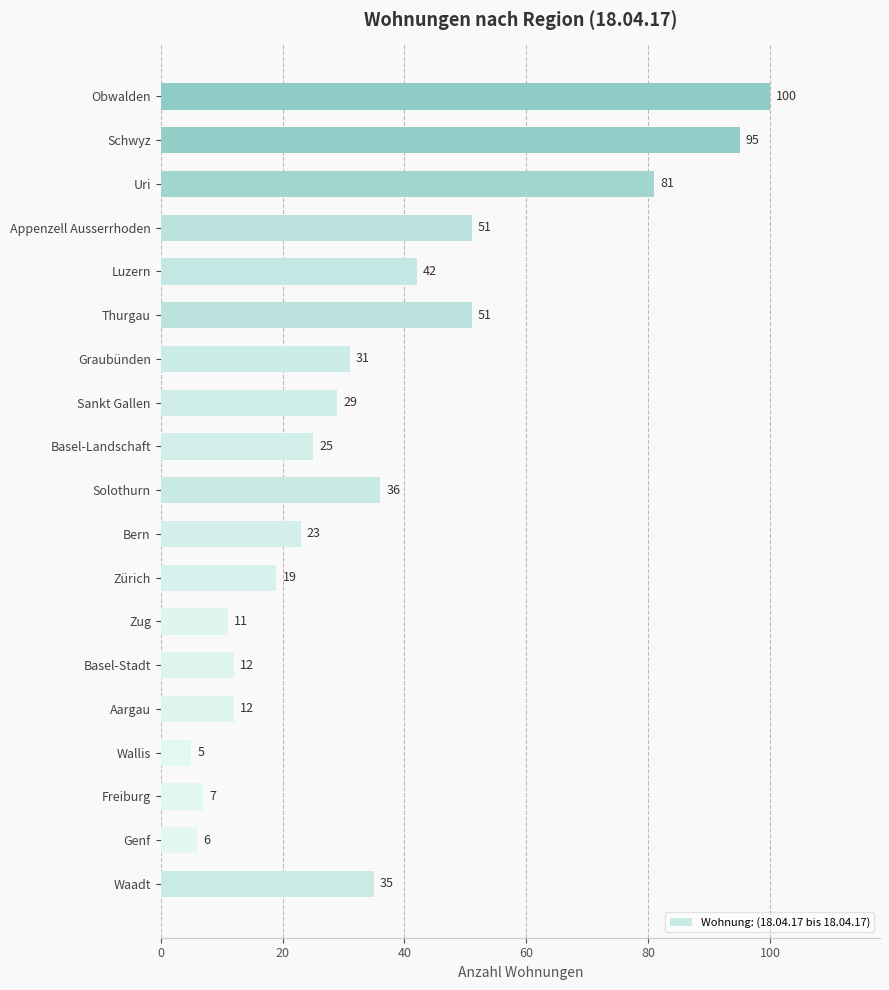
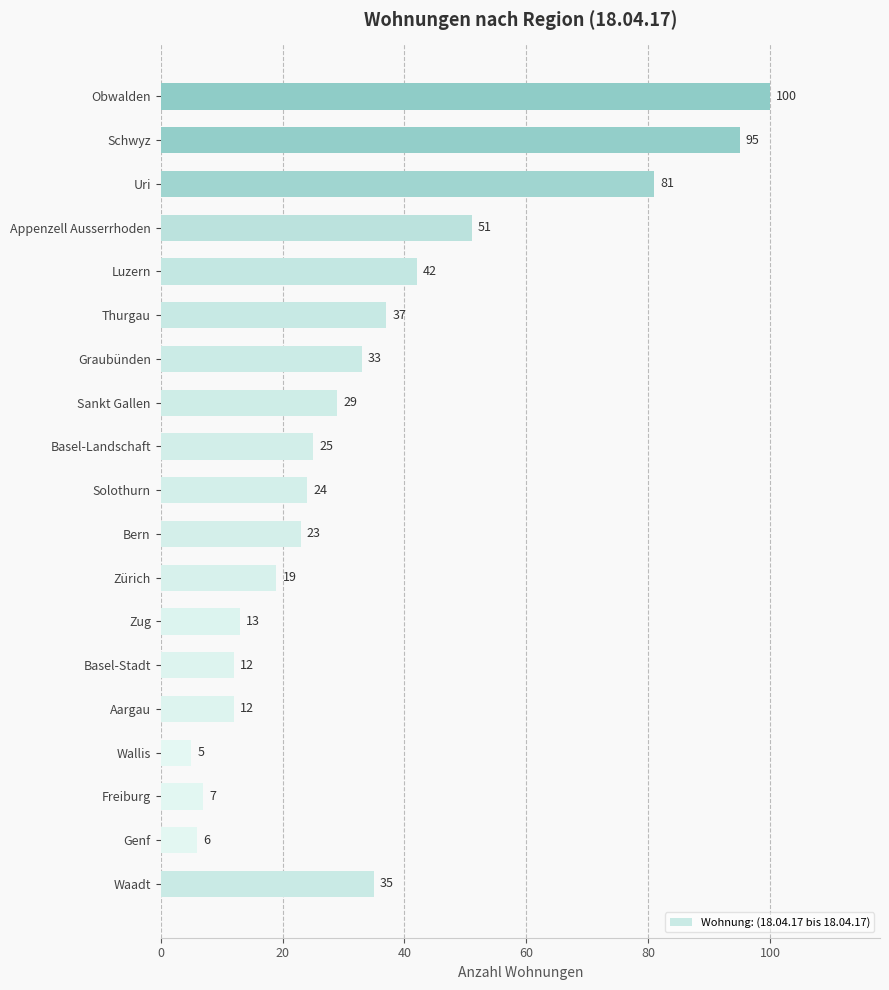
Thurgau: 51 -> 37
Graubünden: 31 -> 33
Solothurn: 36 -> 24
Zug: 11 -> 13
